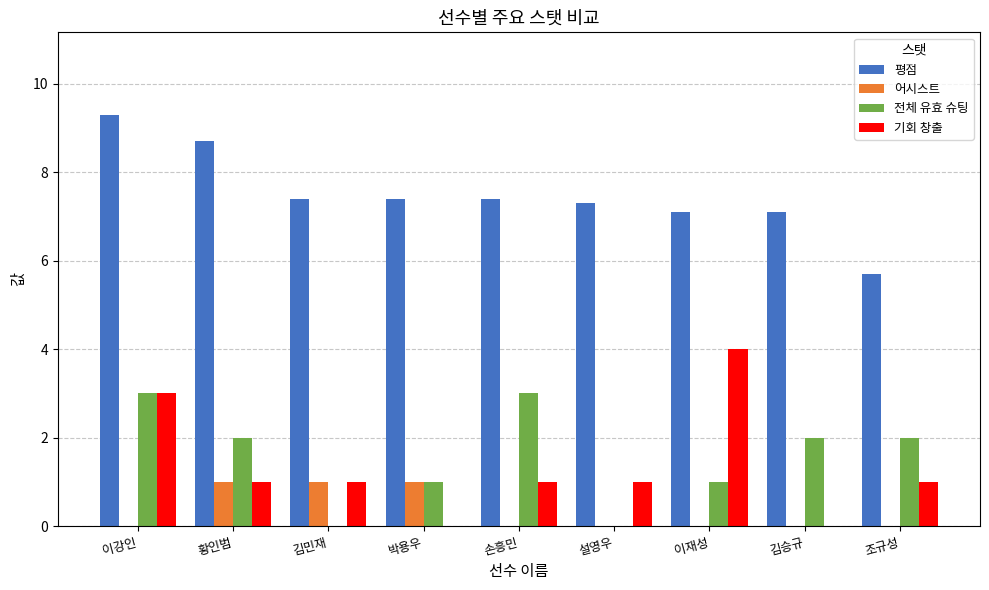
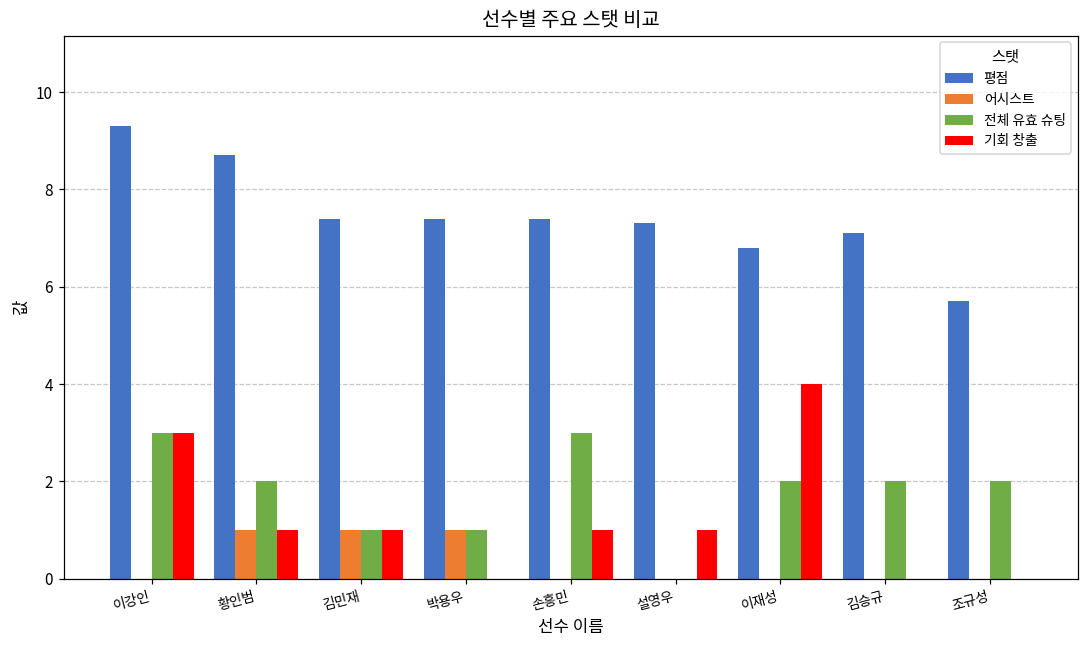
전체 유효 슈팅, 김민재: 0 -> 1
평점, 이재성: 7.1 -> 6.8
전체 유효 슈팅, 이재성: 1 -> 2
기회 창출, 조규성: 1 -> 0
